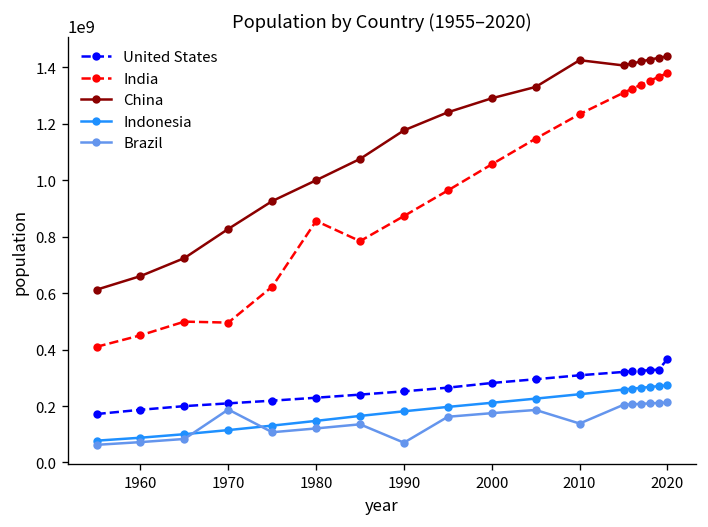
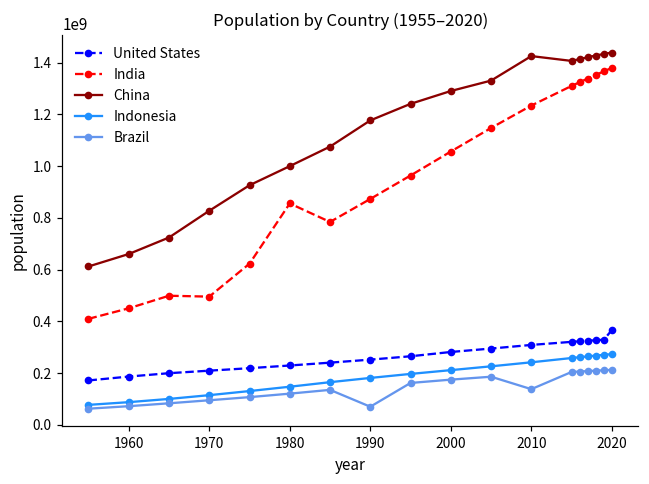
Brazil, 1970: 190000000 -> 100000000
